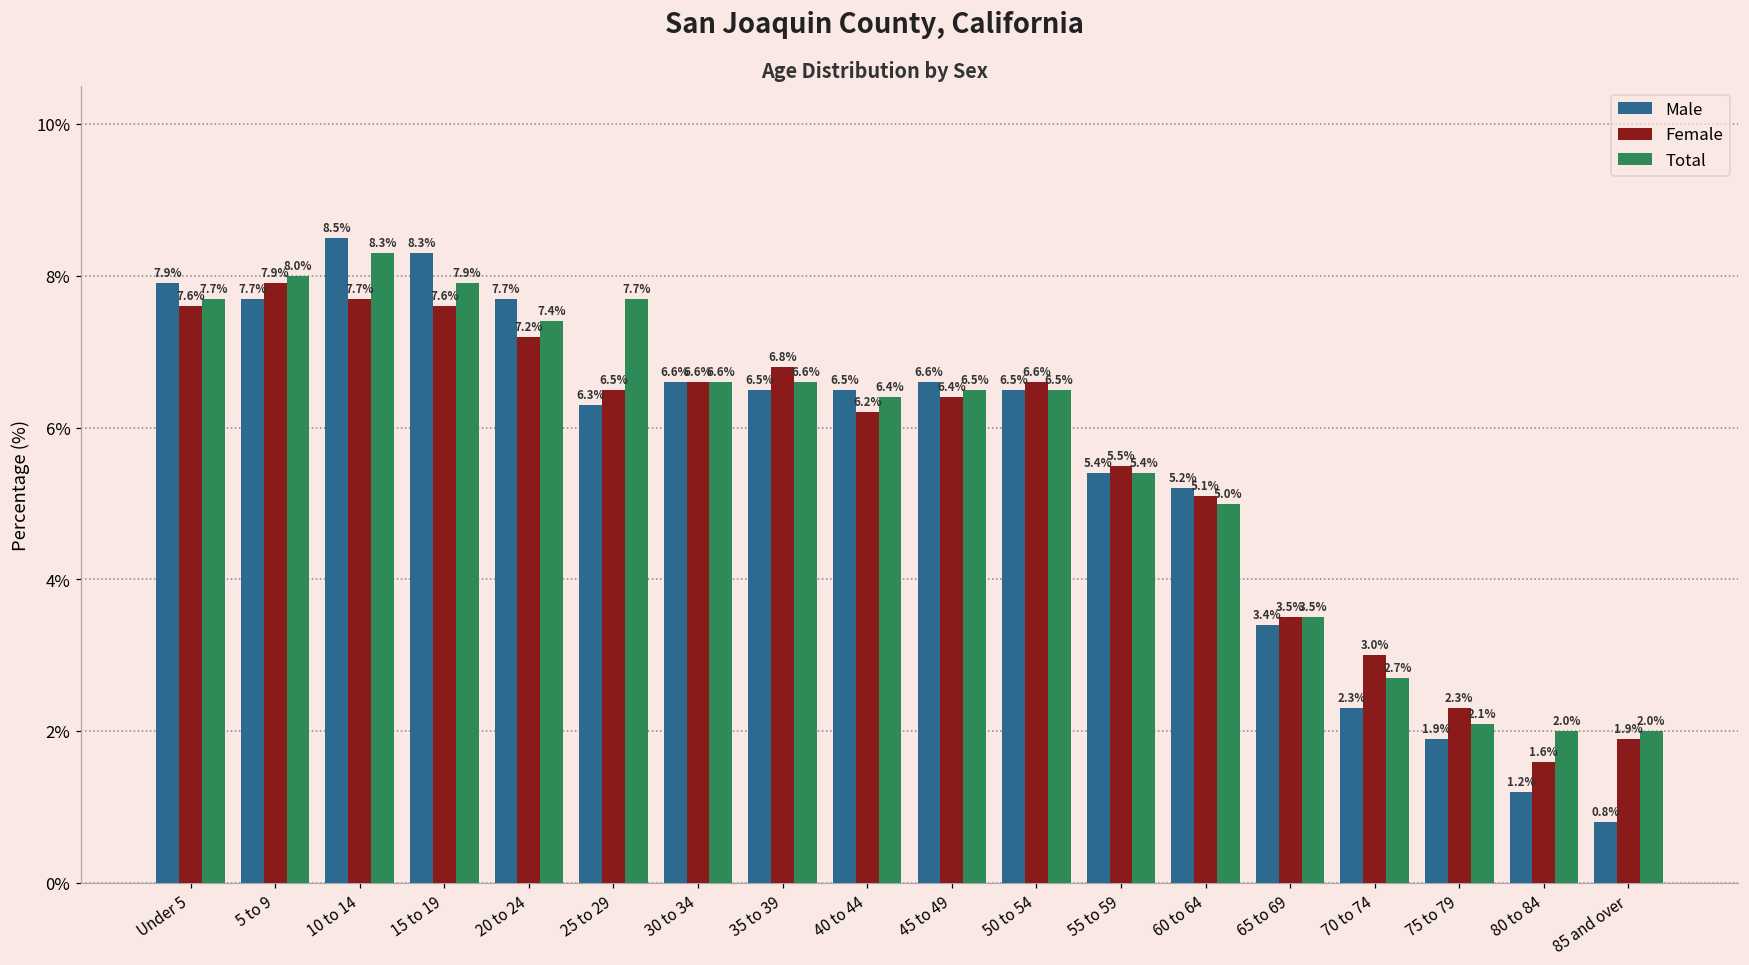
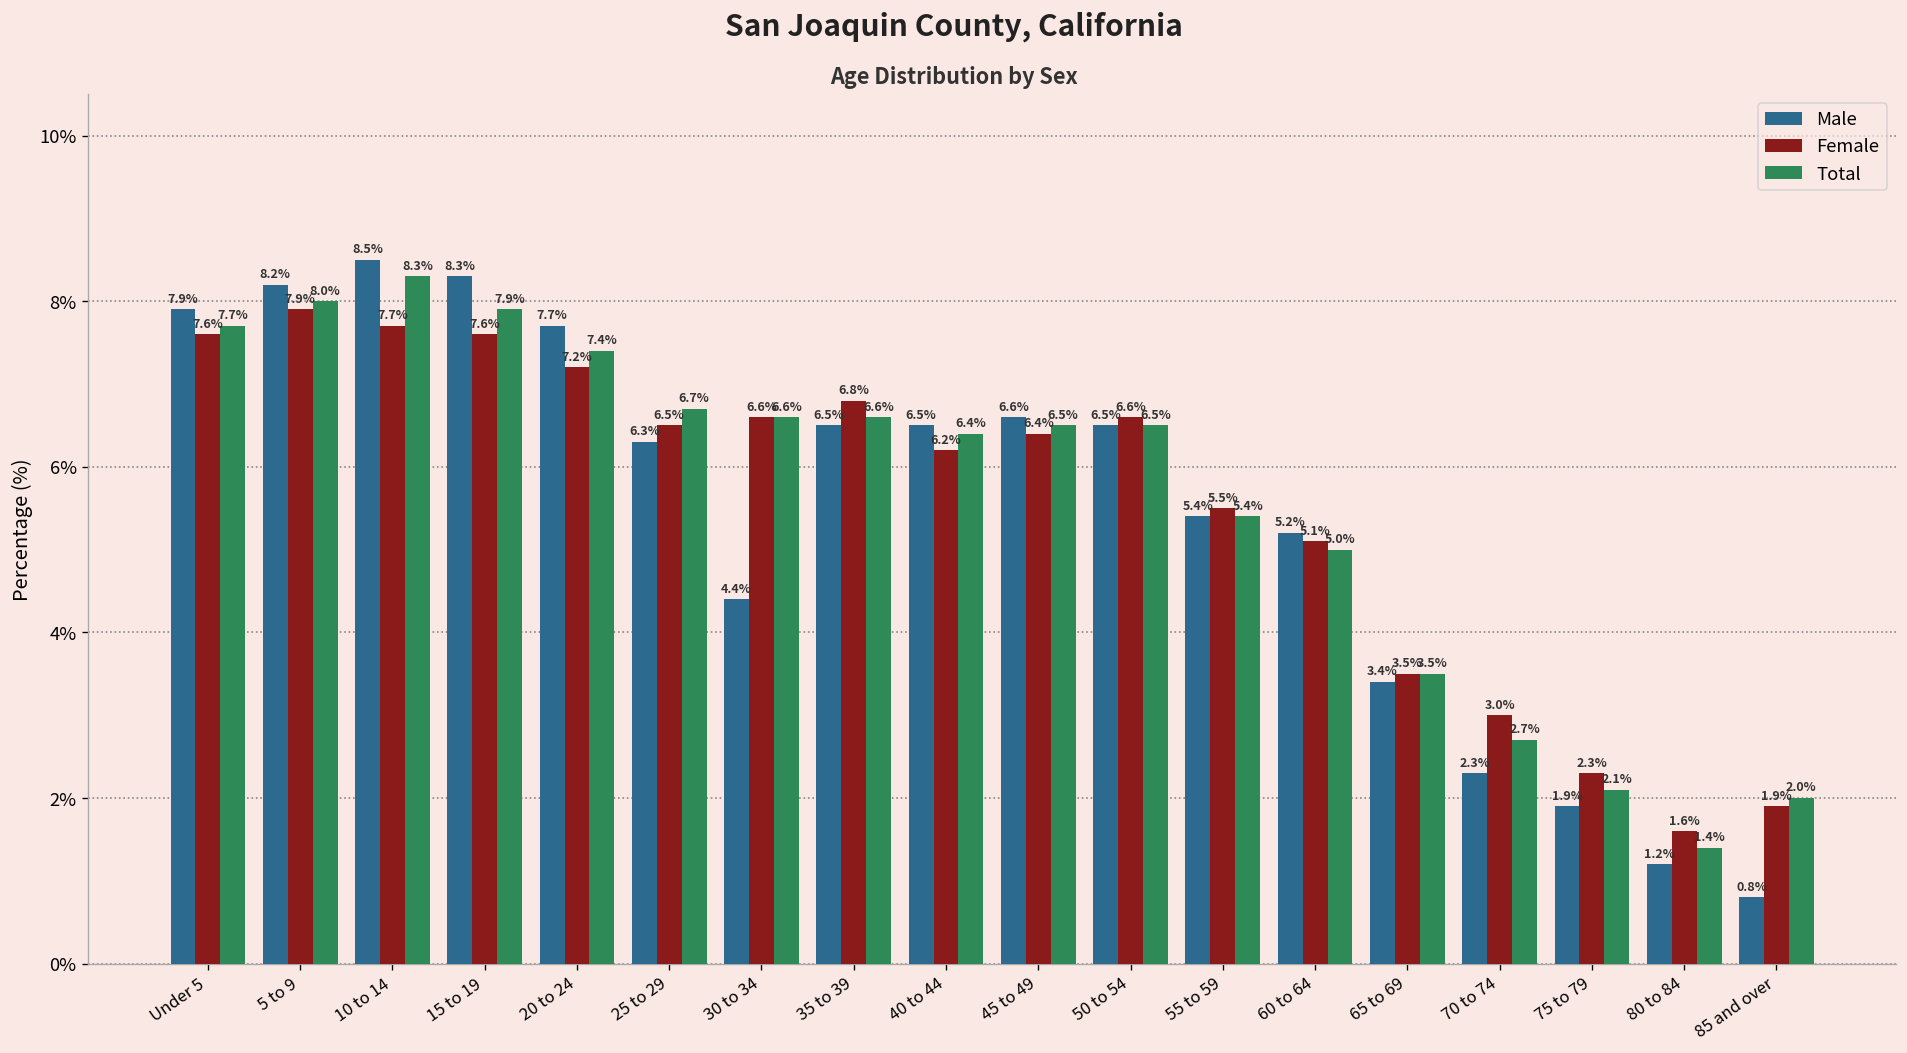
Male, 5 to 9: 7.7% -> 8.2%
Total, 25 to 29: 7.7% -> 6.7%
Male, 30 to 34: 6.6% -> 4.4%
Total, 80 to 84: 2.0% -> 1.4%
